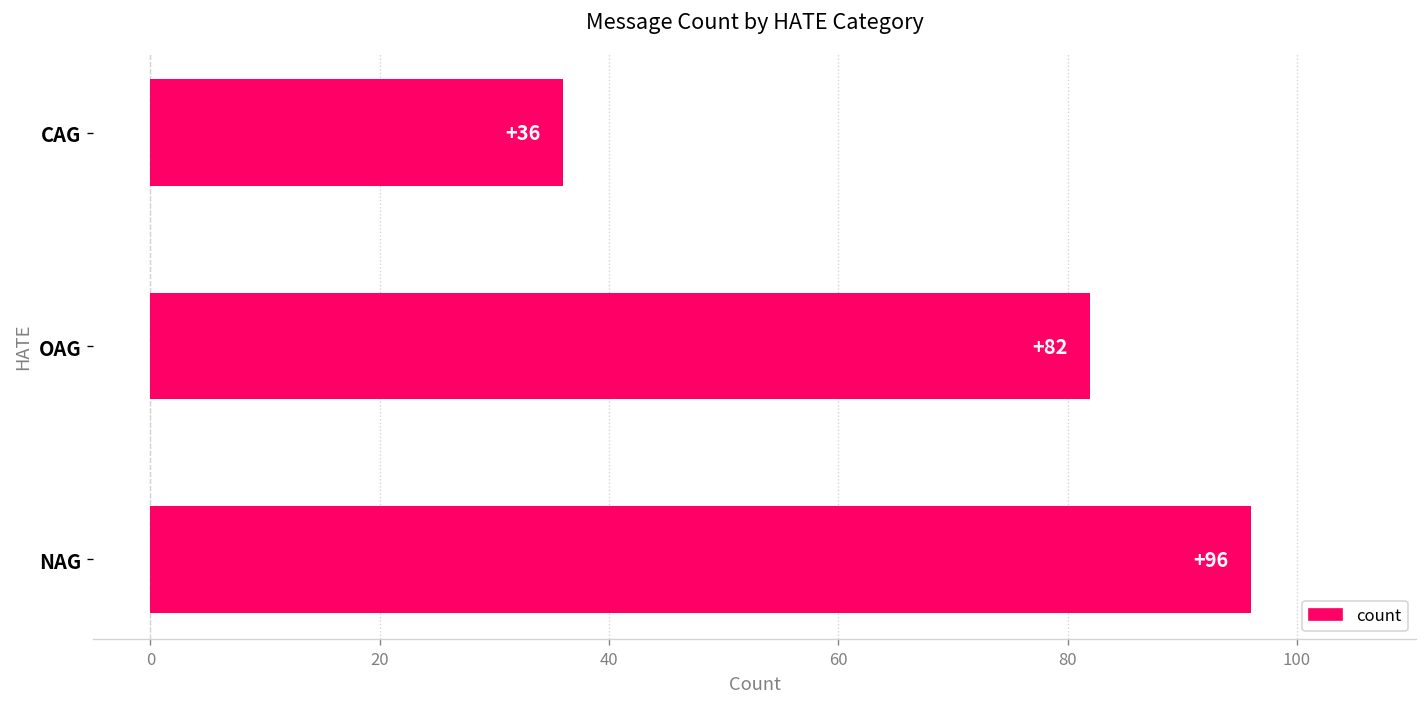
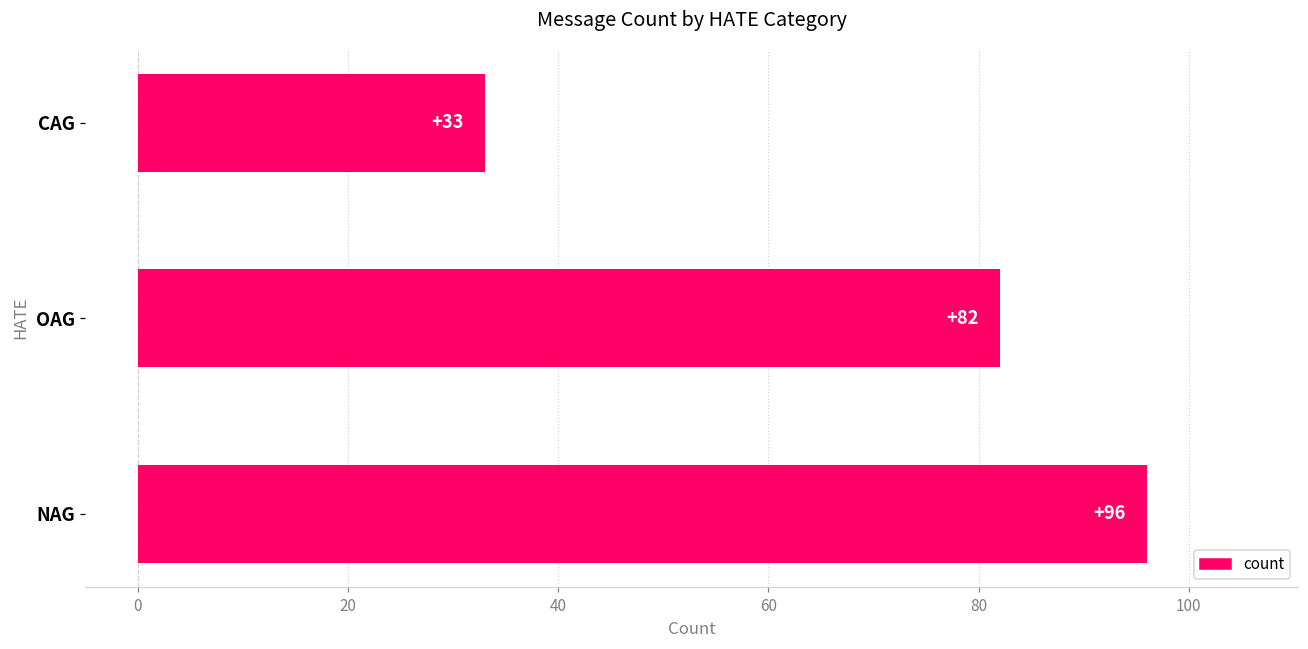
CAG: +36 -> +33
